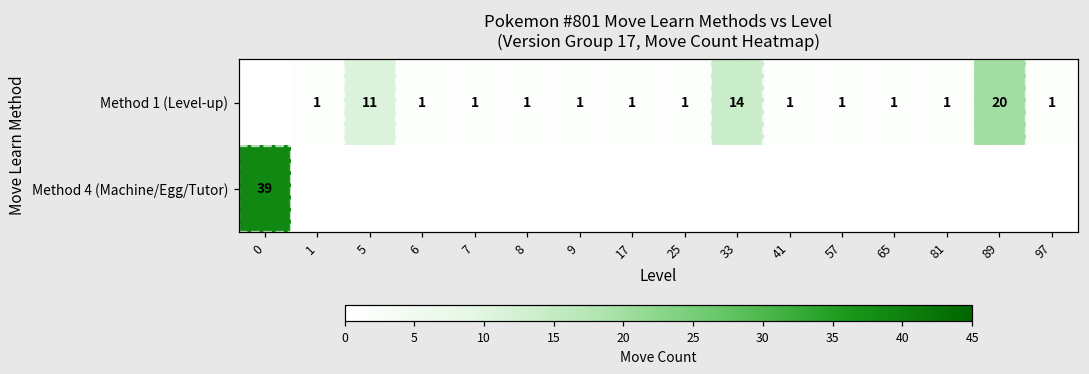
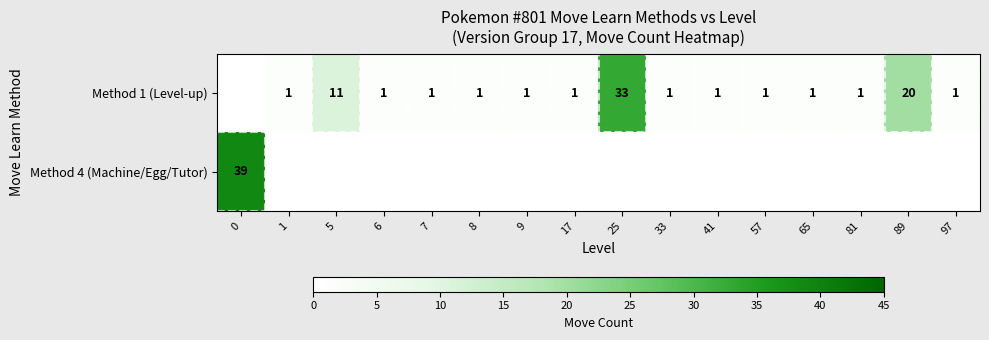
Method 1 (Level-up), 25: 1 -> 33
Method 1 (Level-up), 33: 14 -> 1
